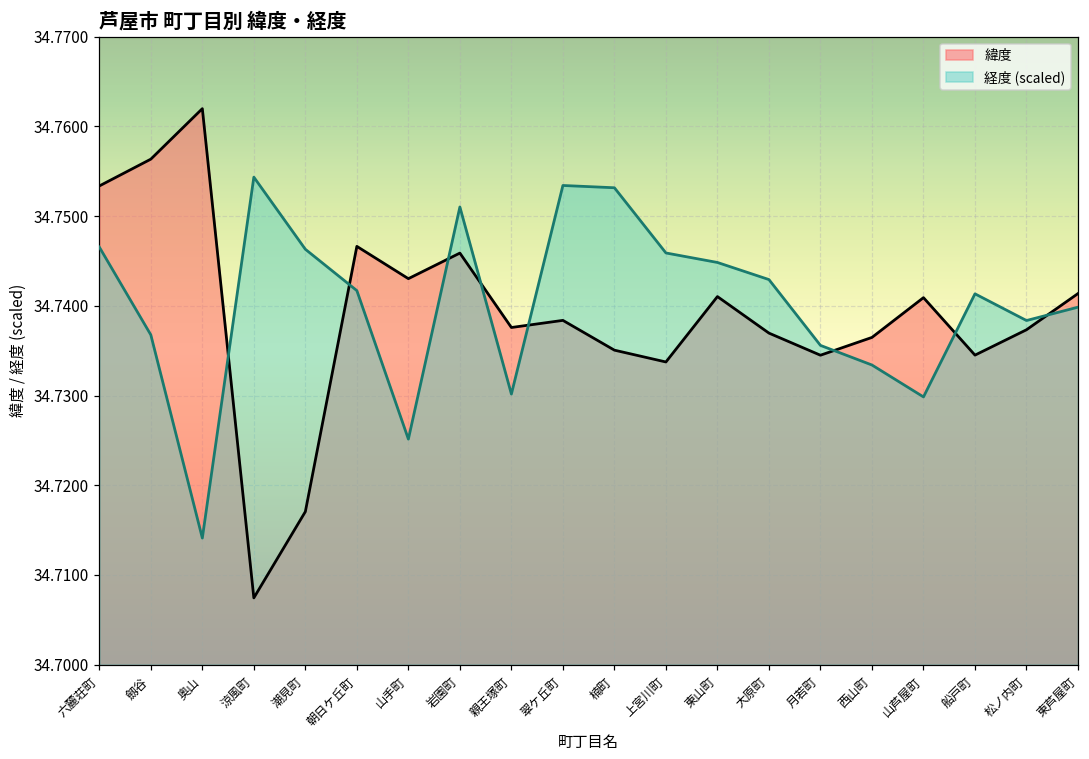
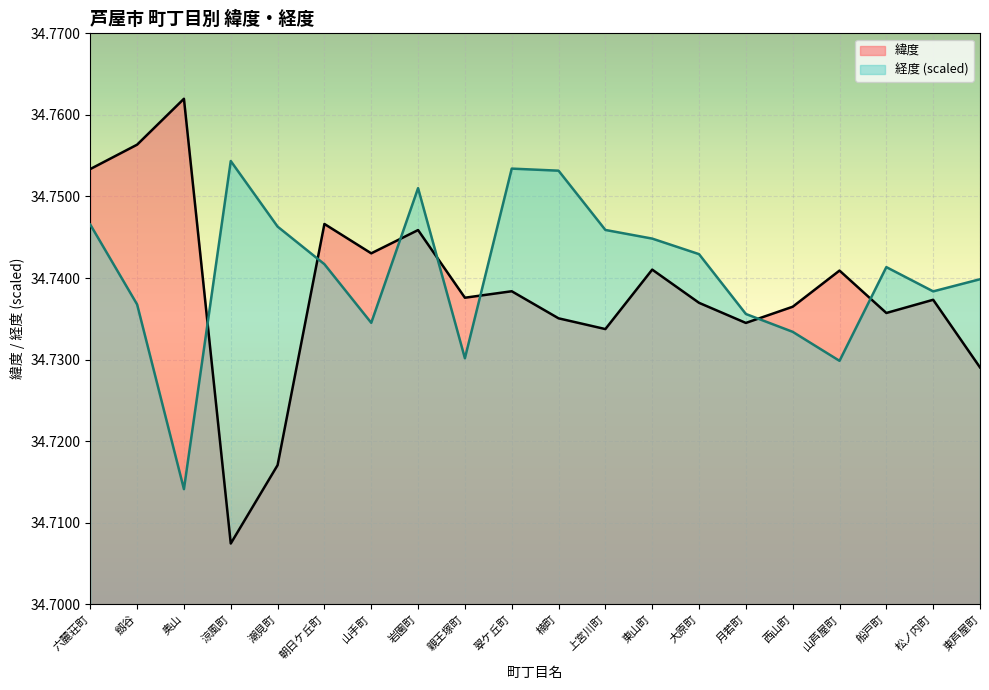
経度 (scaled), 山手町: 34.725 -> 34.735
緯度, 船戸町: 34.735 -> 34.736
緯度, 東芦屋町: 34.741 -> 34.729
